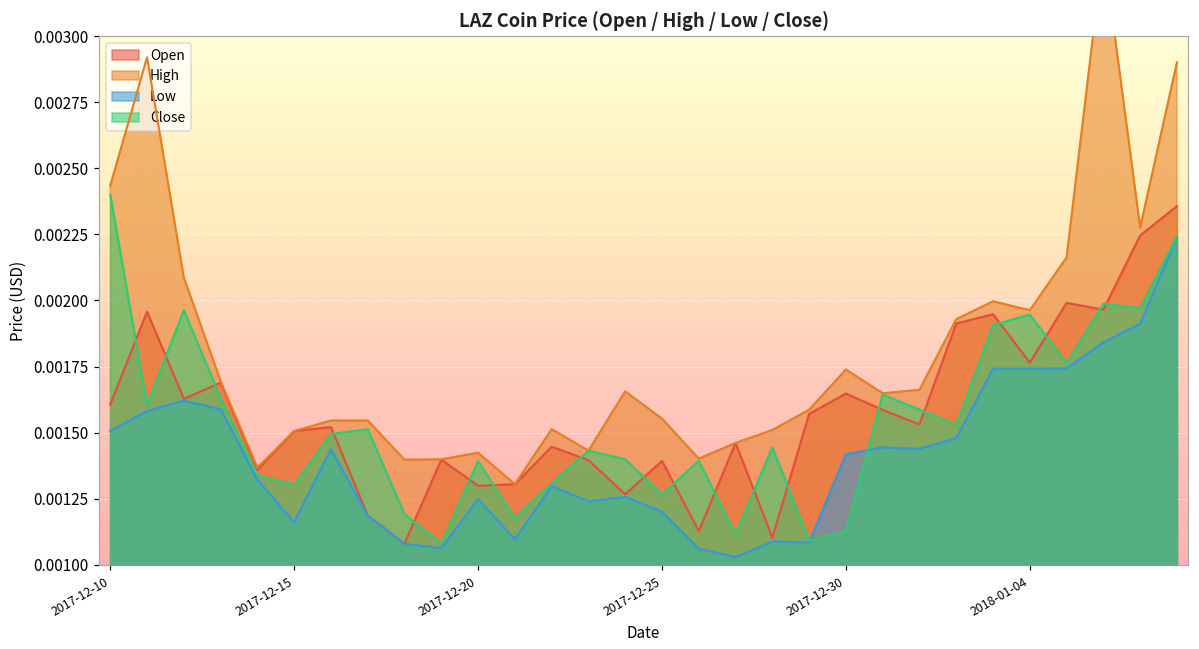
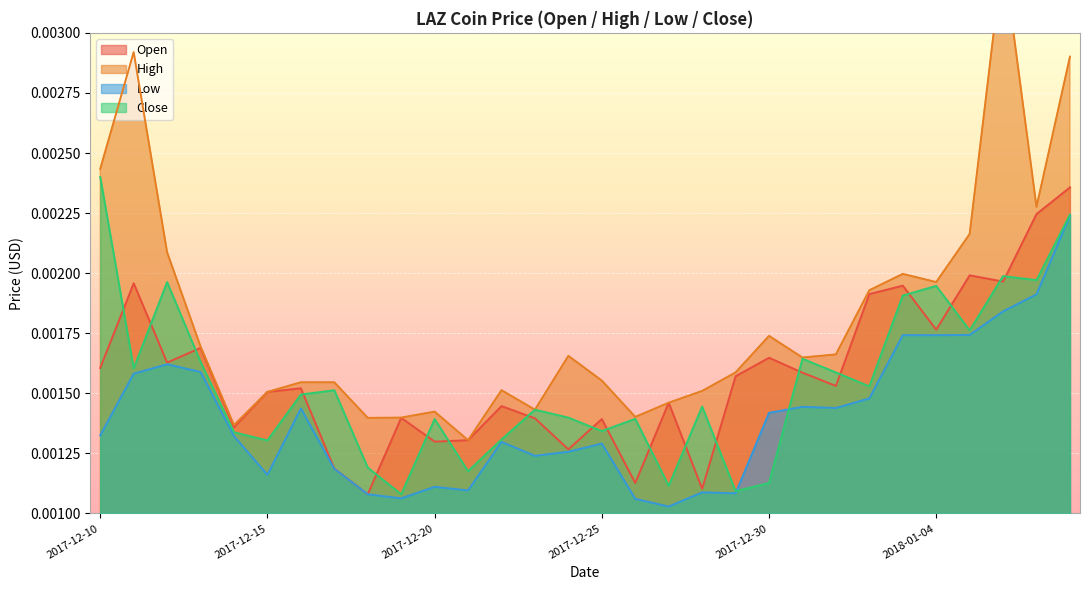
Low, 2017-12-10: 0.00151 -> 0.00133
Low, 2017-12-20: 0.00125 -> 0.00111
Low, 2017-12-25: 0.00120 -> 0.00129
Close, 2017-12-25: 0.00127 -> 0.00134
